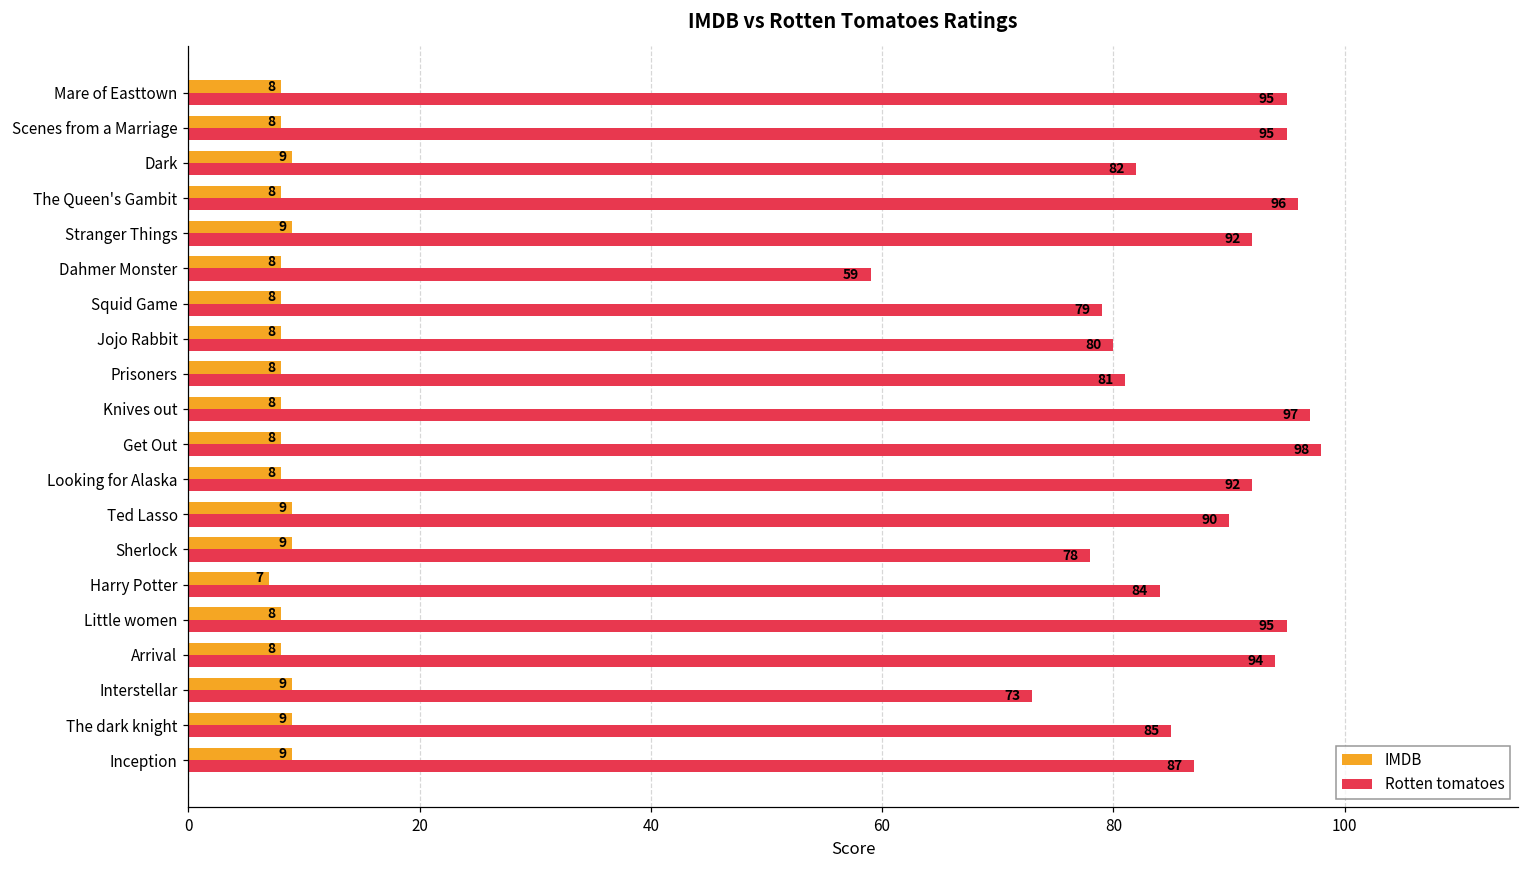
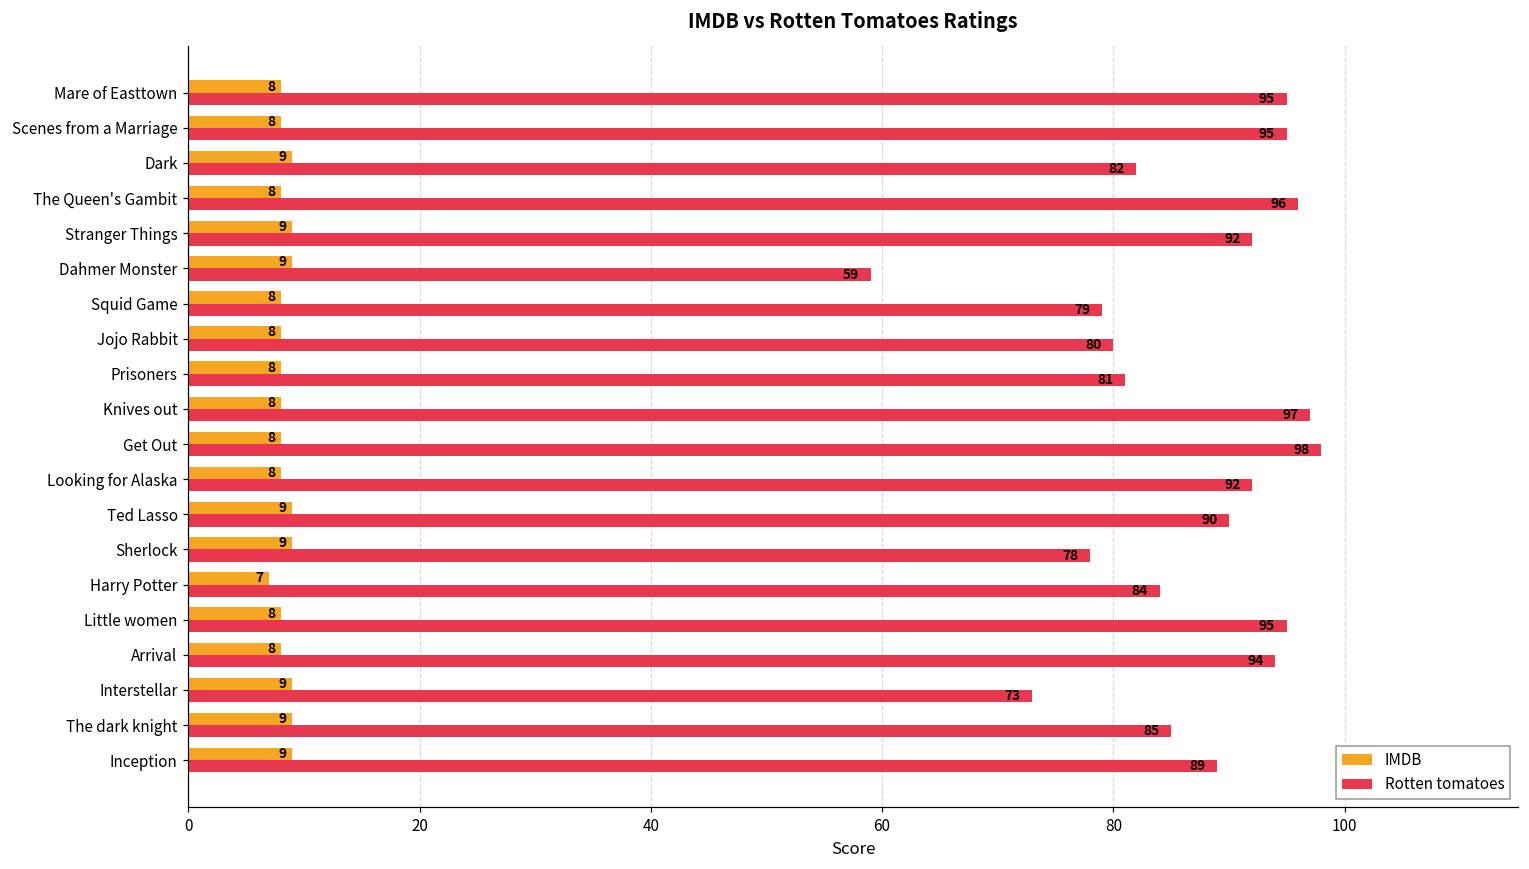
IMDB, Dahmer Monster: 8 -> 9
Rotten tomatoes, Inception: 87 -> 89
